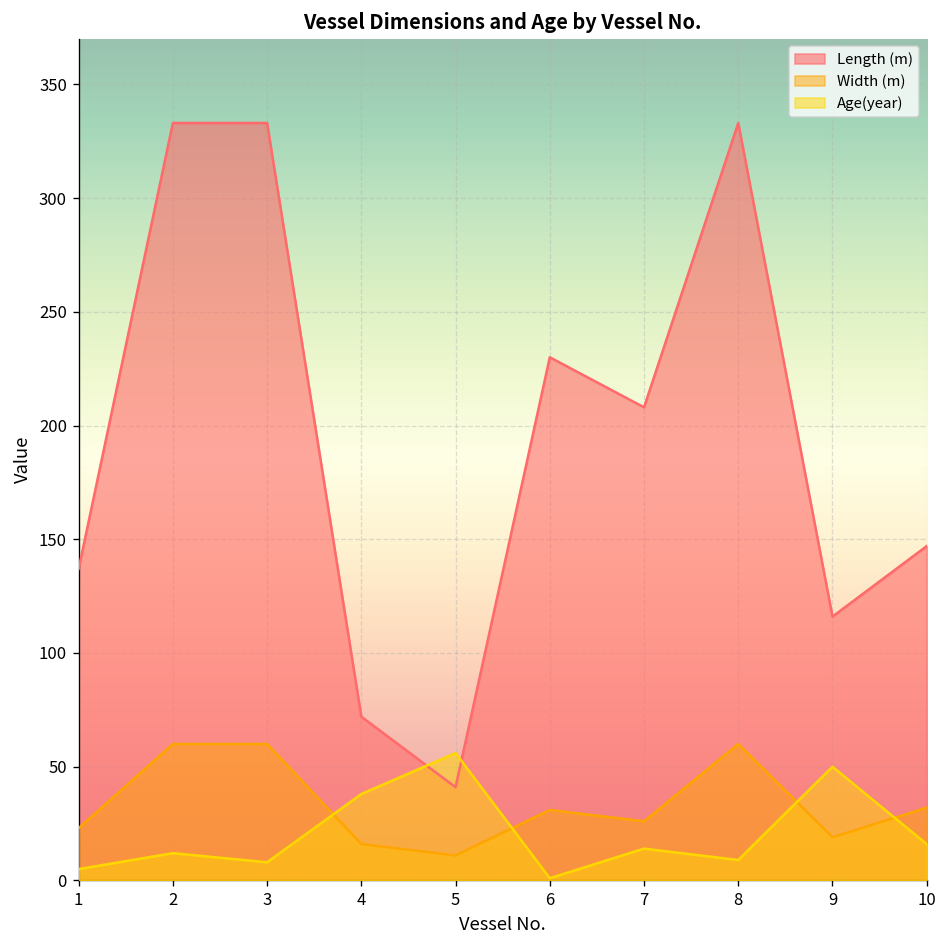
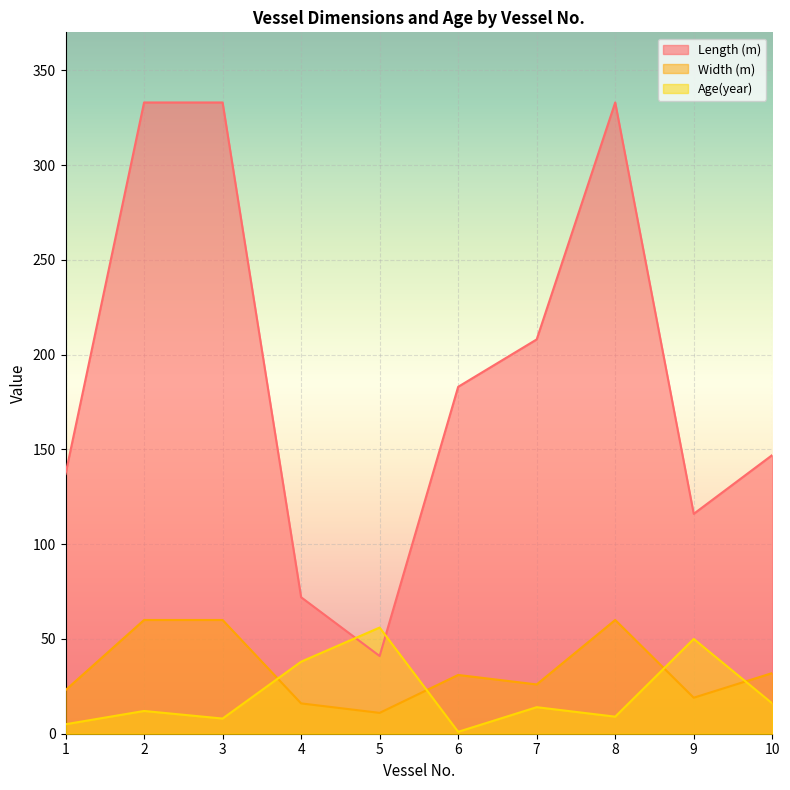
Length (m), 6: 230 -> 183
